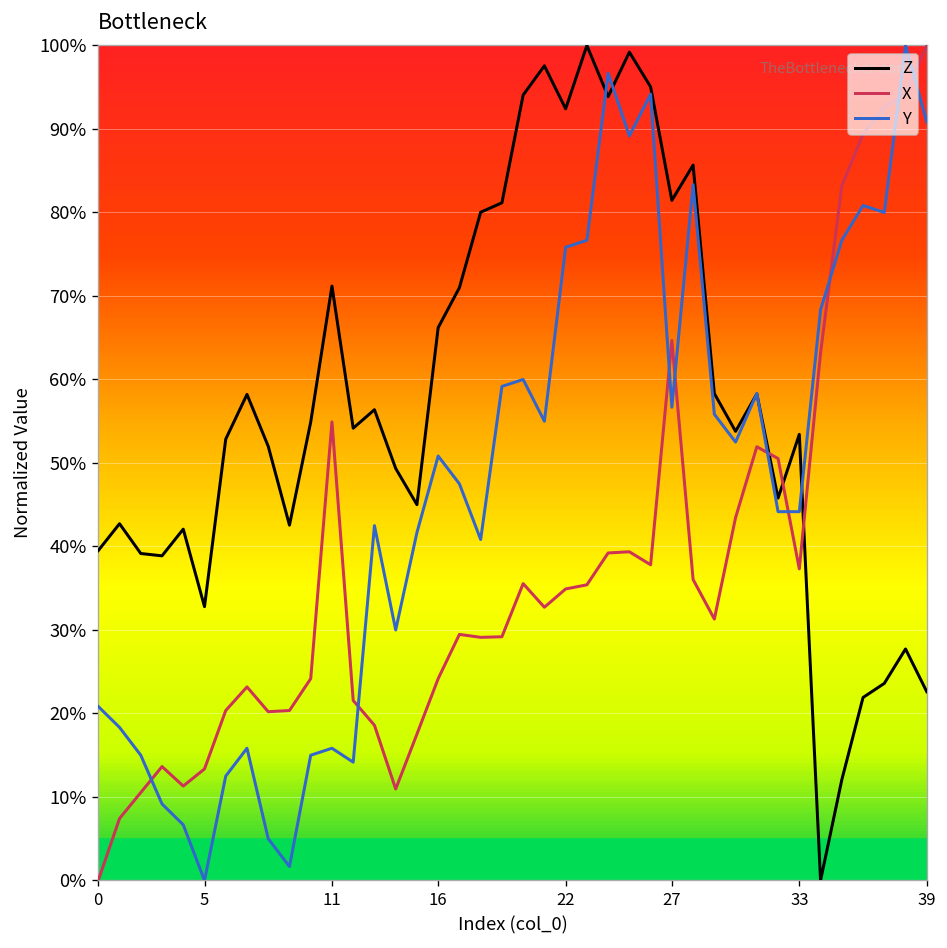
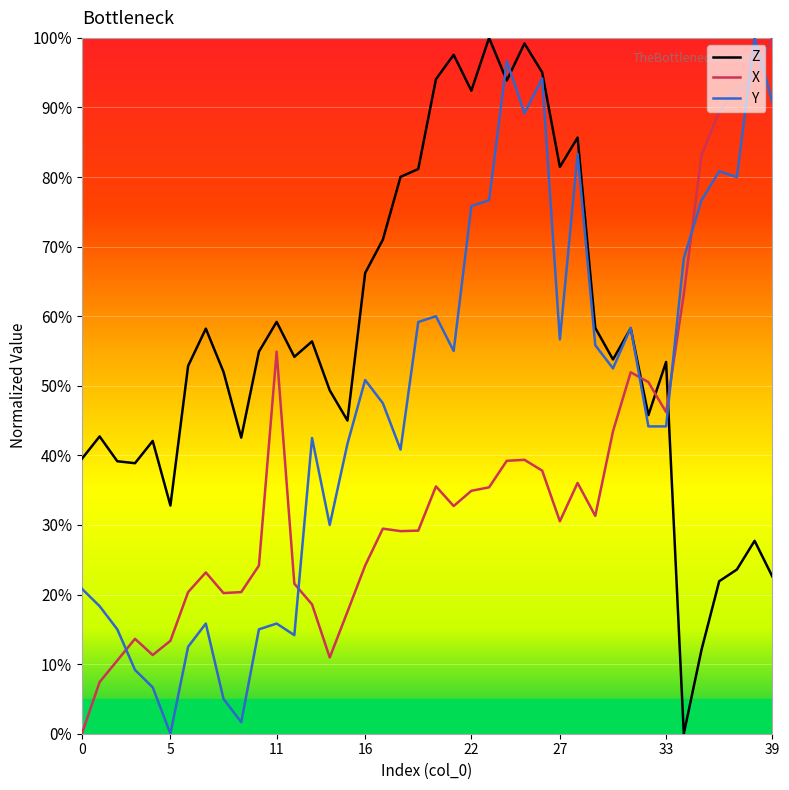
Z, 11: 71% -> 59%
X, 27: 65% -> 31%
X, 33: 37% -> 46%
